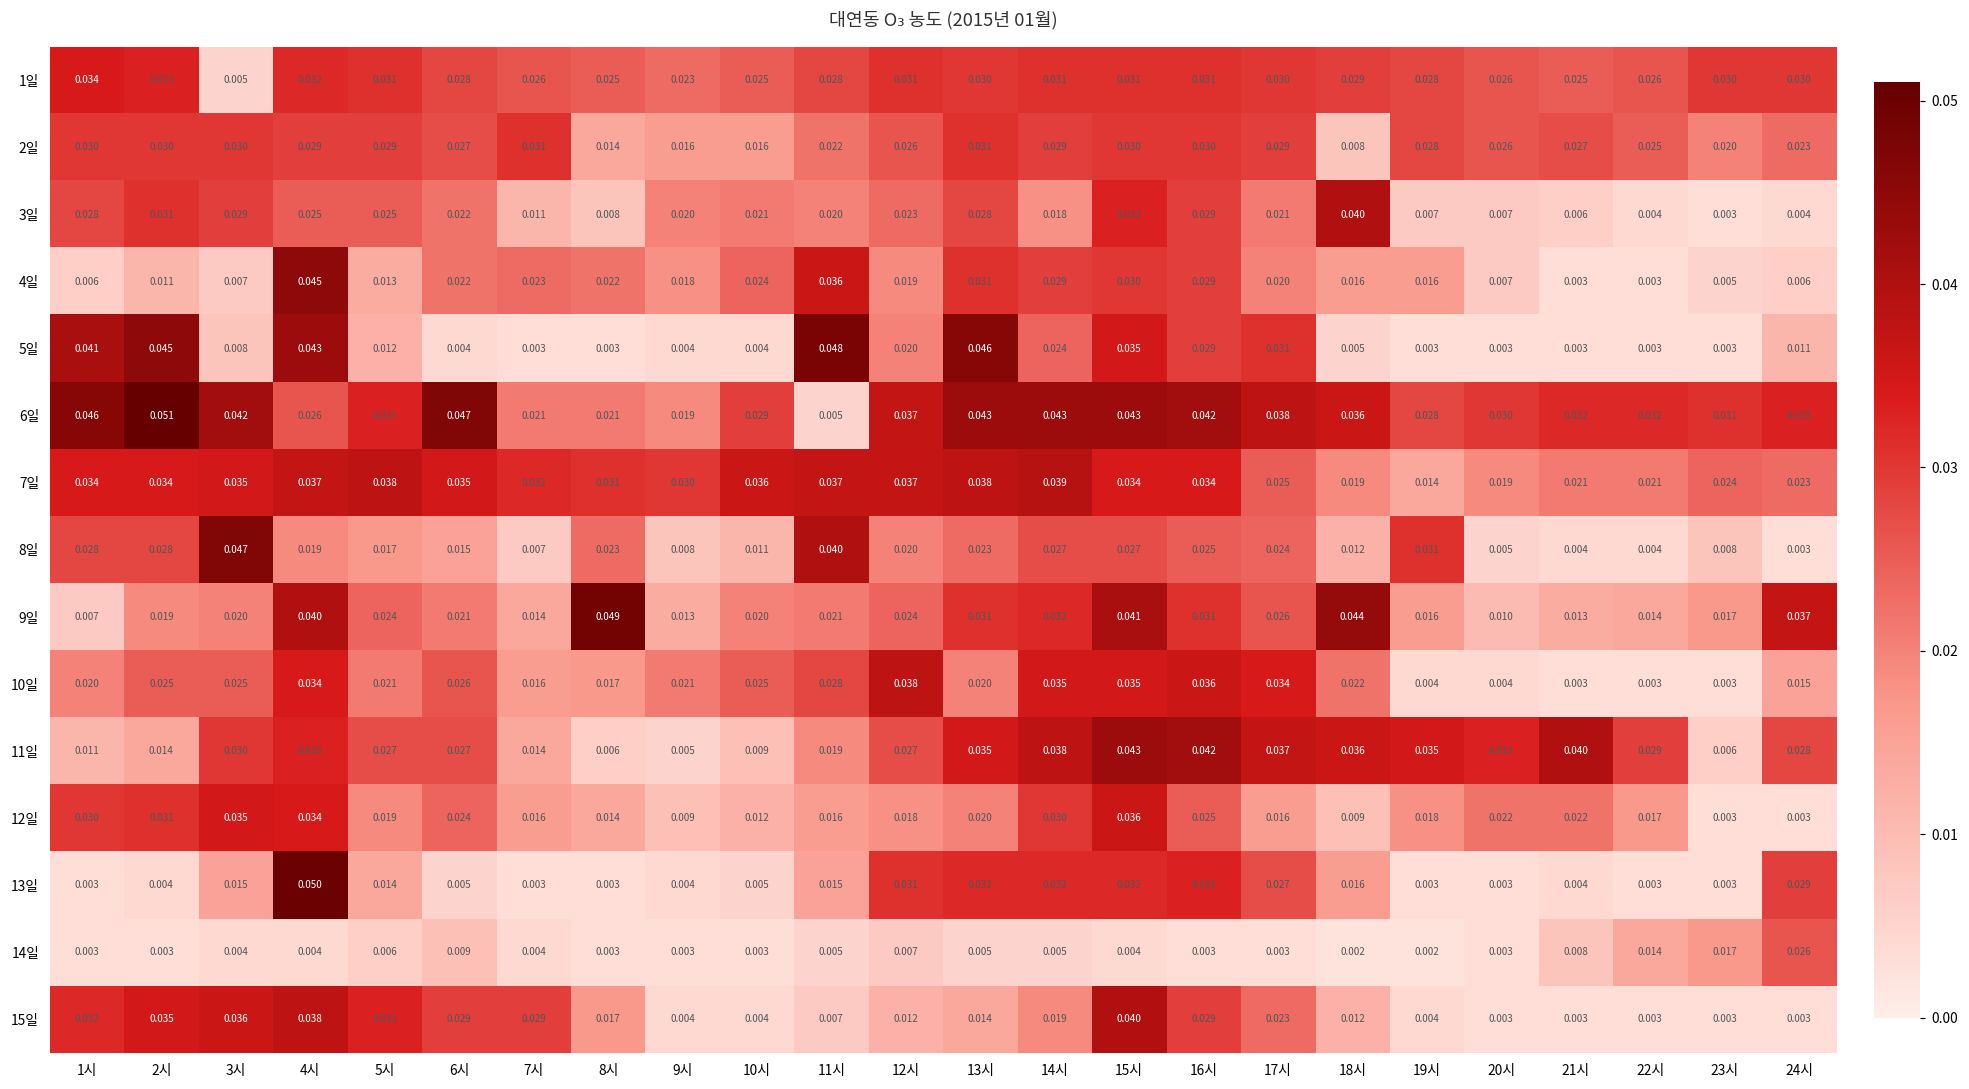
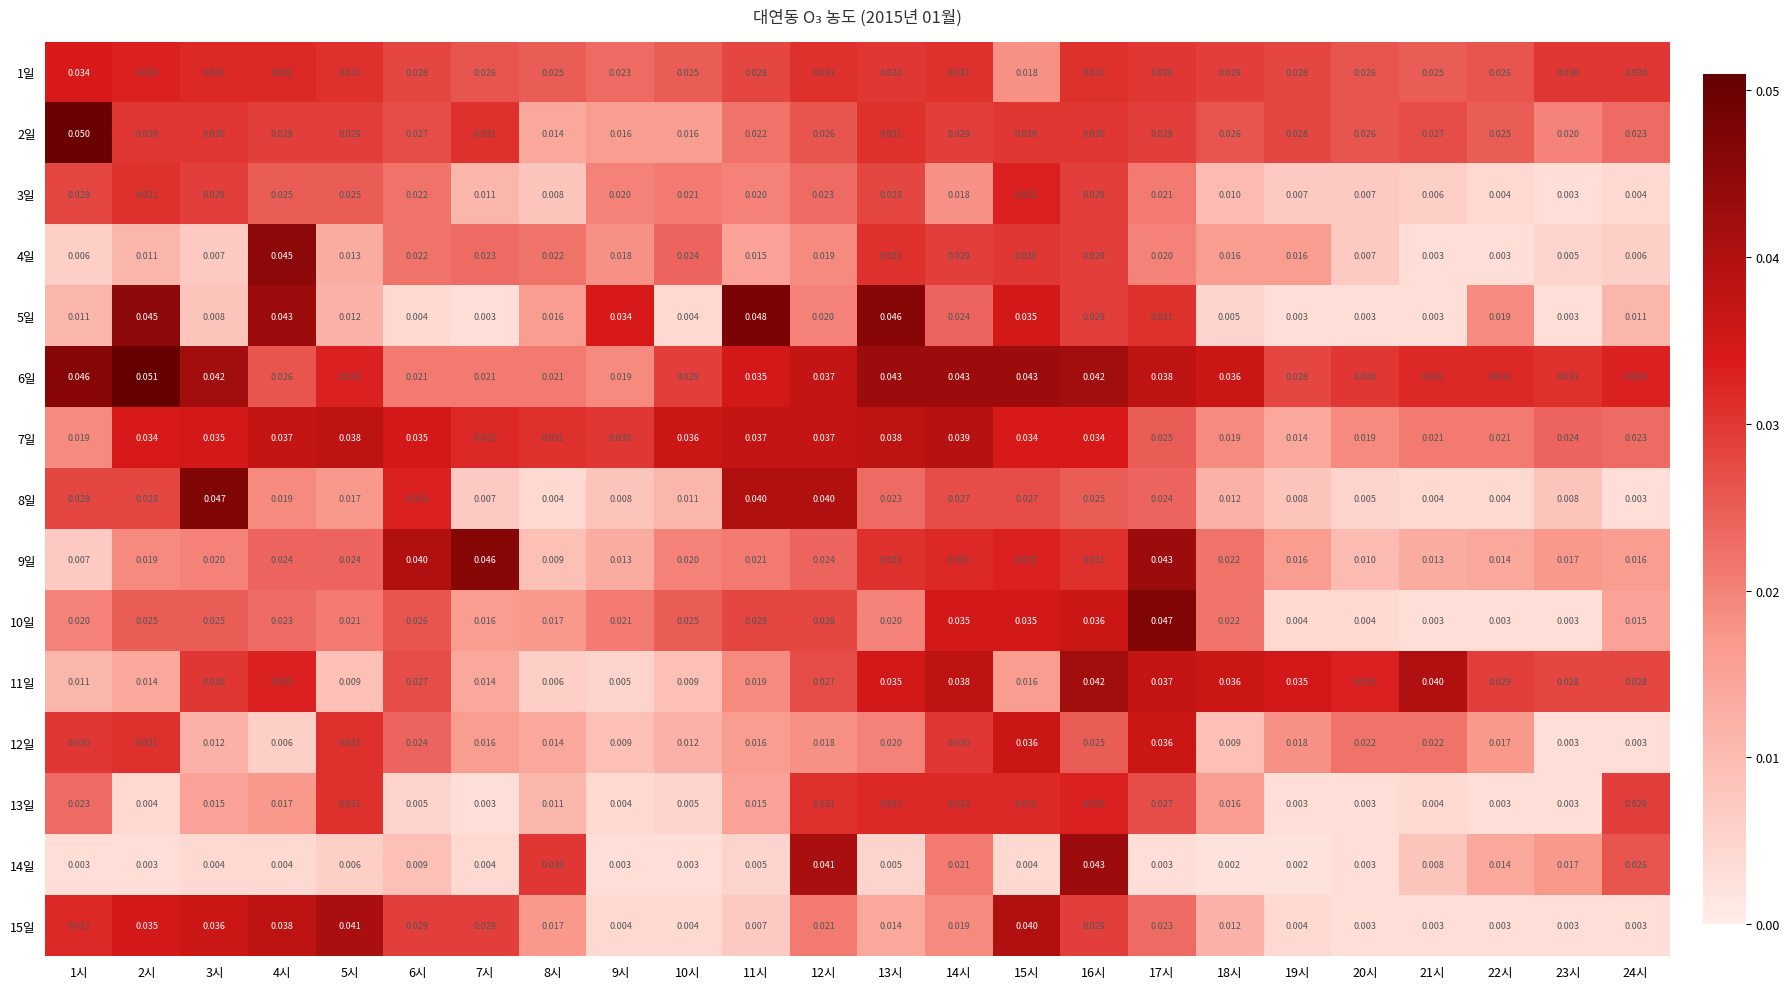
1일, 3시: 0.005 -> 0.032
1일, 15시: 0.031 -> 0.018
2일, 1시: 0.030 -> 0.050
2일, 18시: 0.008 -> 0.026
3일, 18시: 0.040 -> 0.010
4일, 11시: 0.036 -> 0.015
5일, 1시: 0.041 -> 0.011
5일, 8시: 0.003 -> 0.016
5일, 9시: 0.004 -> 0.034
5일, 22시: 0.003 -> 0.019
6일, 6시: 0.047 -> 0.021
6일, 11시: 0.005 -> 0.035
7일, 1시: 0.034 -> 0.019
8일, 6시: 0.015 -> 0.033
8일, 8시: 0.023 -> 0.004
8일, 12시: 0.020 -> 0.040
8일, 19시: 0.031 -> 0.008
9일, 4시: 0.040 -> 0.024
9일, 6시: 0.021 -> 0.040
9일, 7시: 0.014 -> 0.046
9일, 8시: 0.049 -> 0.009
9일, 15시: 0.041 -> 0.033
9일, 17시: 0.026 -> 0.043
9일, 18시: 0.044 -> 0.022
9일, 24시: 0.037 -> 0.016
10일, 4시: 0.034 -> 0.023
10일, 12시: 0.038 -> 0.028
10일, 17시: 0.034 -> 0.047
11일, 5시: 0.027 -> 0.009
11일, 15시: 0.043 -> 0.016
11일, 23시: 0.006 -> 0.028
12일, 3시: 0.035 -> 0.012
12일, 4시: 0.034 -> 0.006
12일, 5시: 0.019 -> 0.031
12일, 17시: 0.016 -> 0.036
13일, 1시: 0.003 -> 0.023
13일, 4시: 0.050 -> 0.017
13일, 5시: 0.014 -> 0.031
13일, 8시: 0.003 -> 0.011
14일, 8시: 0.003 -> 0.030
14일, 12시: 0.007 -> 0.041
14일, 14시: 0.005 -> 0.021
14일, 16시: 0.003 -> 0.043
15일, 5시: 0.033 -> 0.041
15일, 12시: 0.012 -> 0.021
